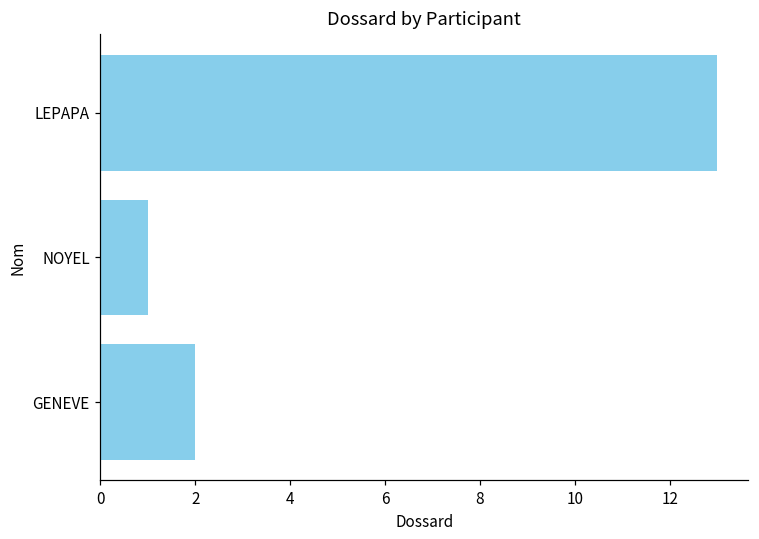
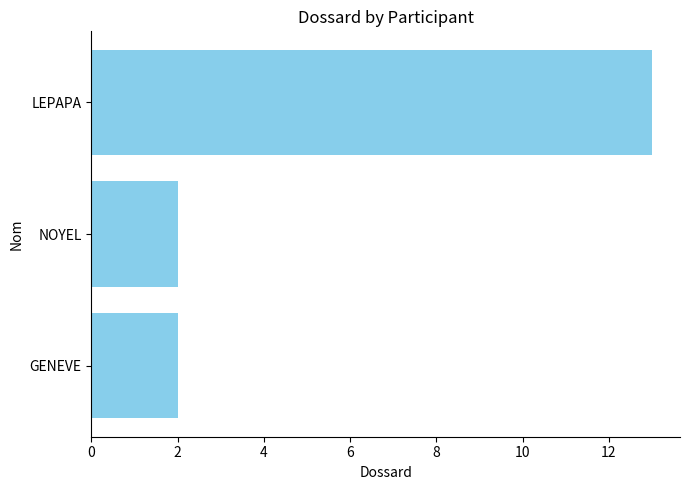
NOYEL: 1 -> 2
